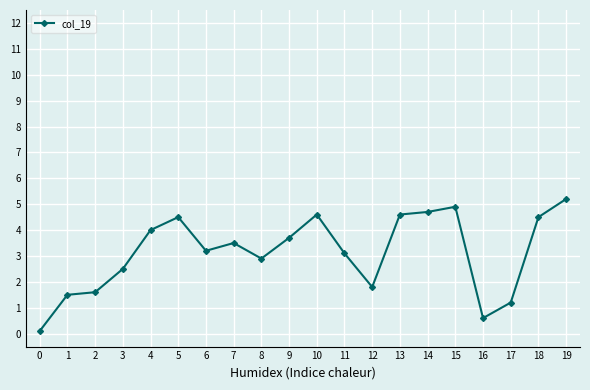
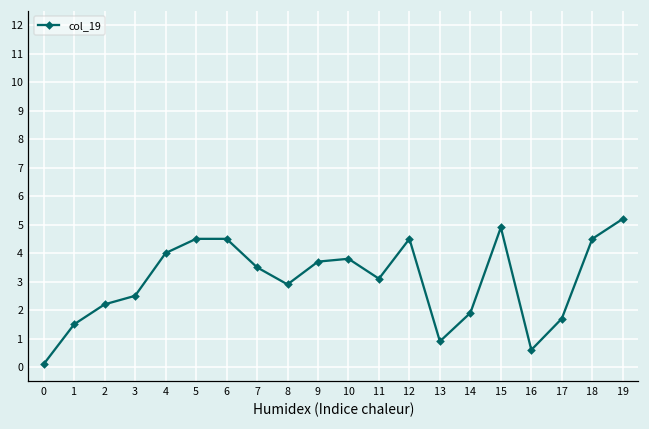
2: 1.6 -> 2.2
6: 3.2 -> 4.5
10: 4.6 -> 3.8
12: 1.8 -> 4.5
13: 4.6 -> 0.9
14: 4.7 -> 1.9
17: 1.2 -> 1.7
